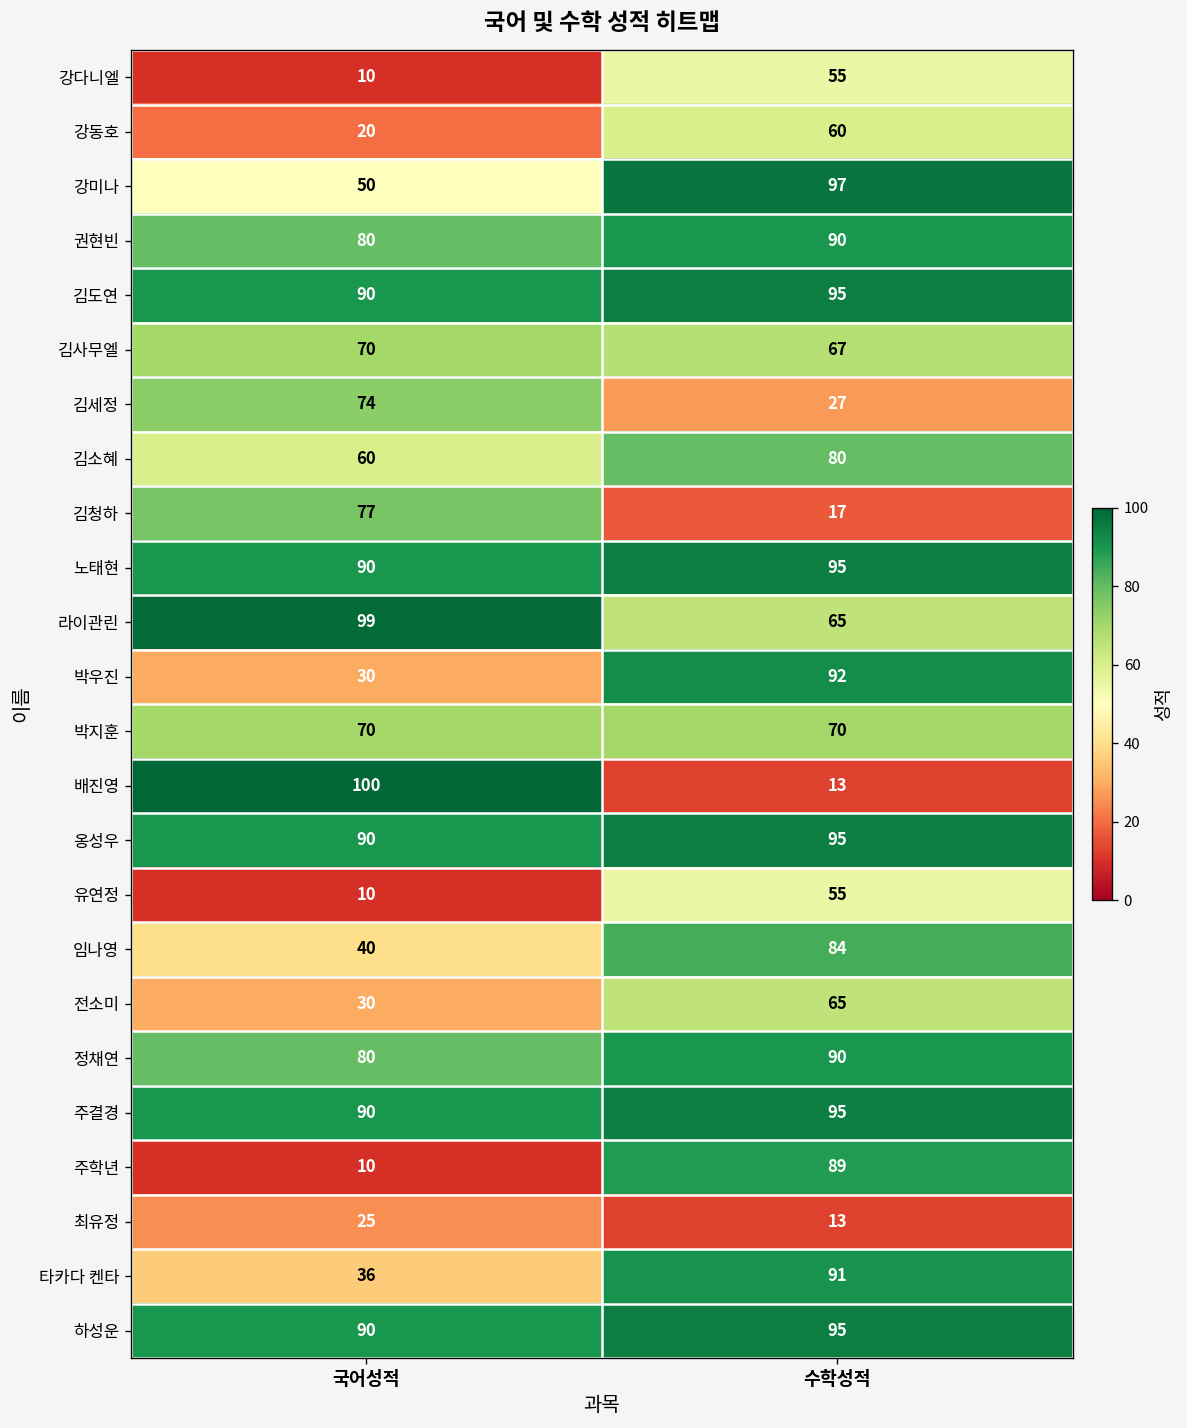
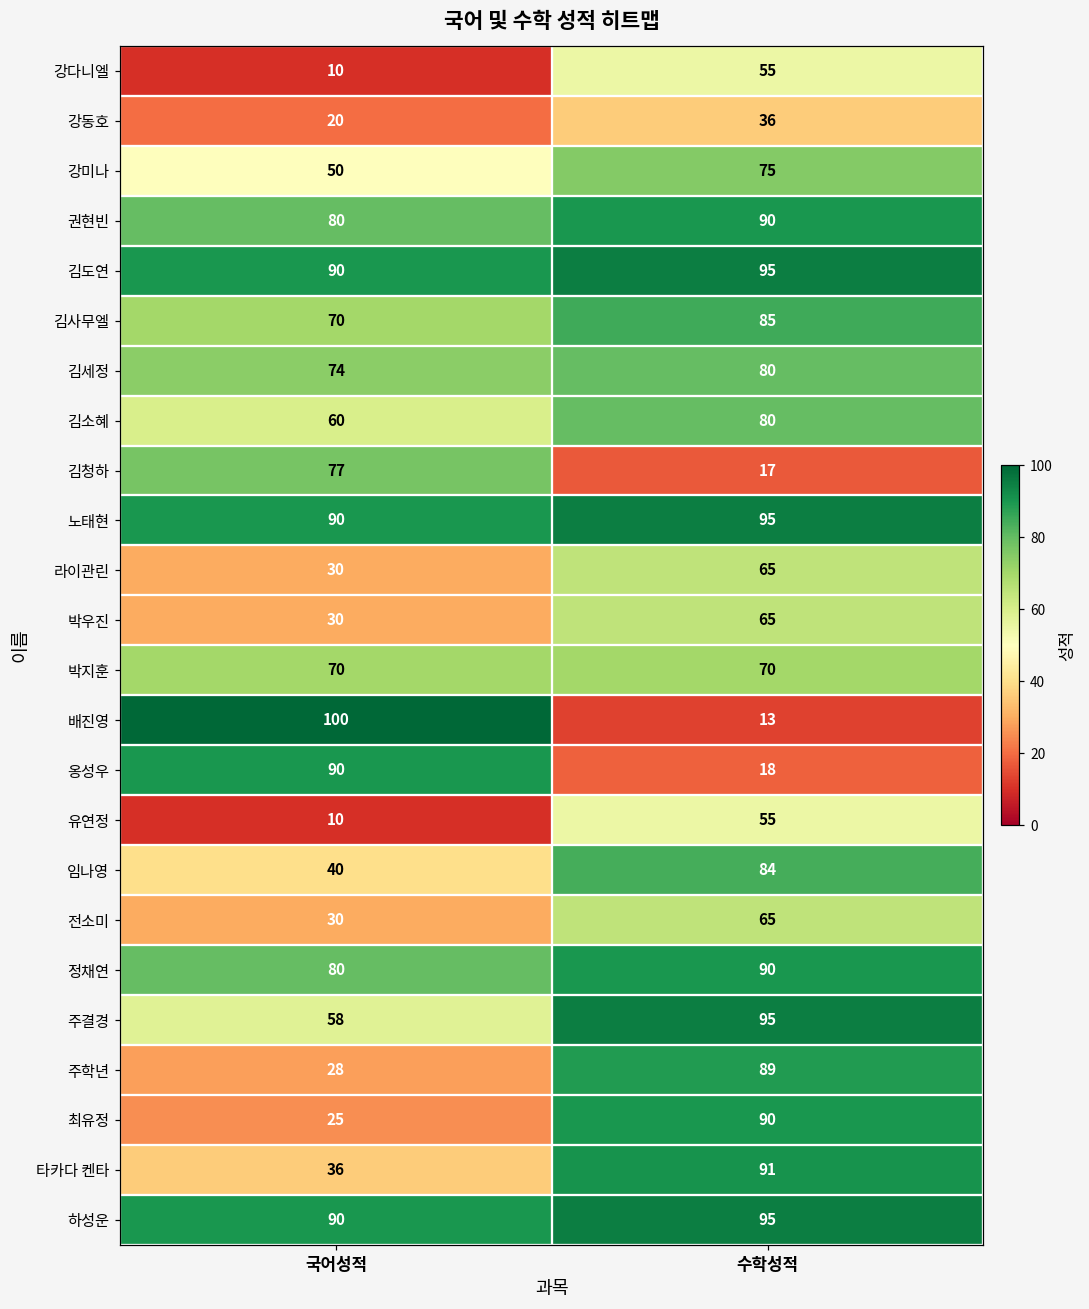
강동호, 수학성적: 60 -> 36
강미나, 수학성적: 97 -> 75
김사무엘, 수학성적: 67 -> 85
김세정, 수학성적: 27 -> 80
라이관린, 국어성적: 99 -> 30
박우진, 수학성적: 92 -> 65
옹성우, 수학성적: 95 -> 18
주결경, 국어성적: 90 -> 58
주학년, 국어성적: 10 -> 28
최유정, 수학성적: 13 -> 90
